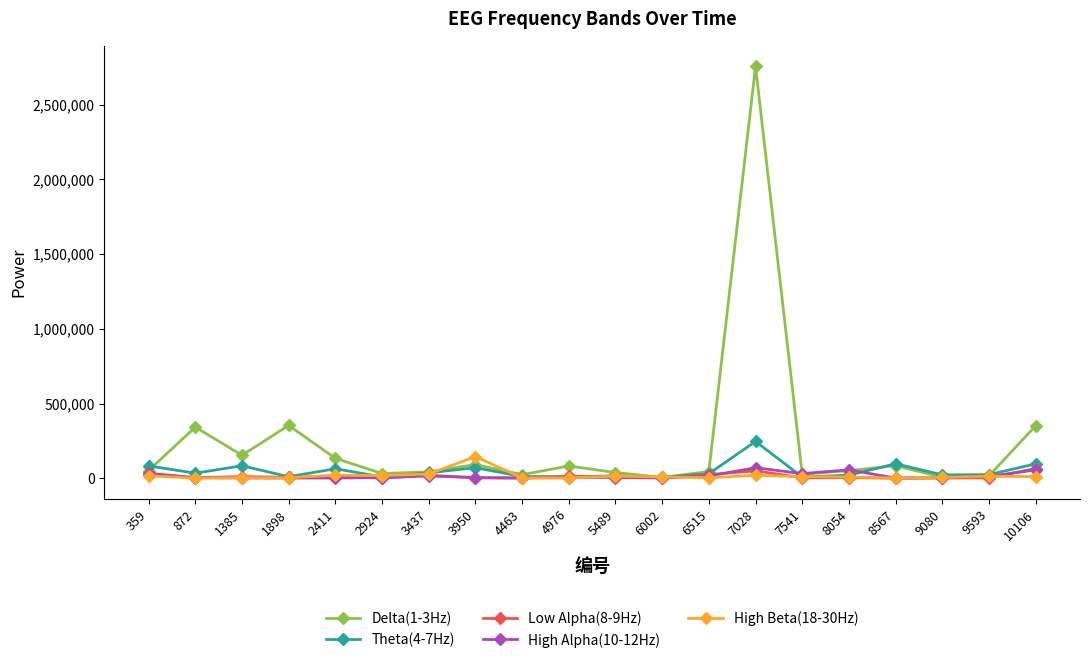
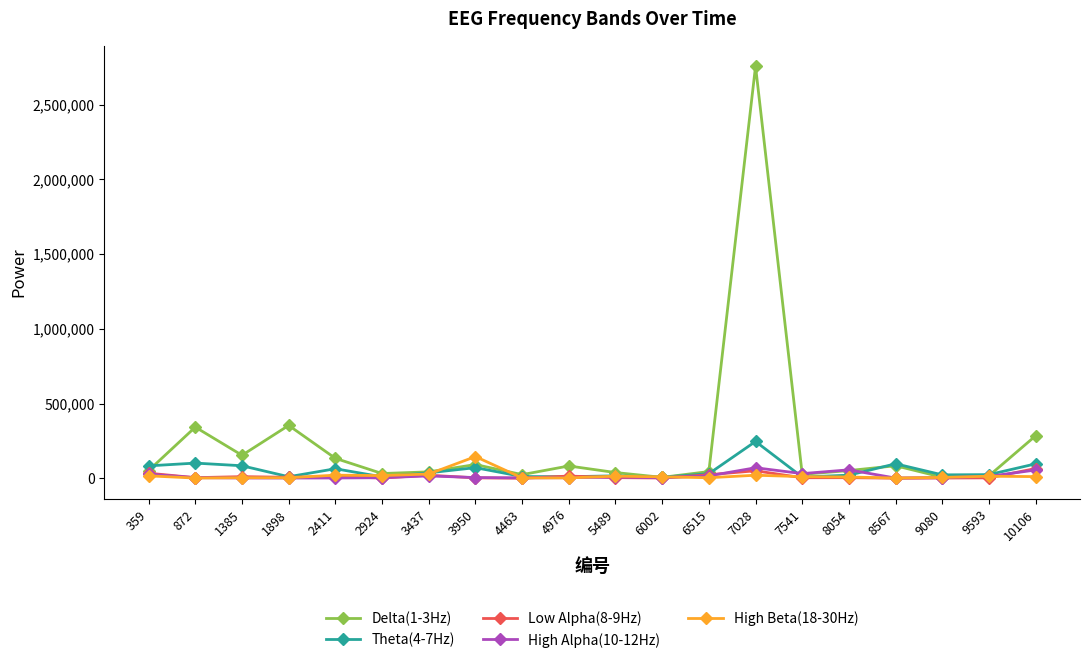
Theta(4-7Hz), 872: 30,000 -> 100,000
Delta(1-3Hz), 10106: 350,000 -> 280,000
